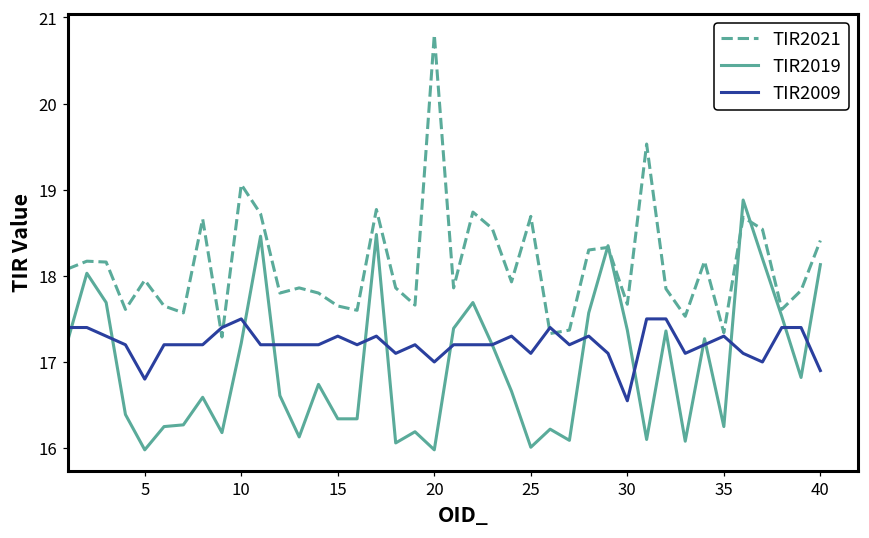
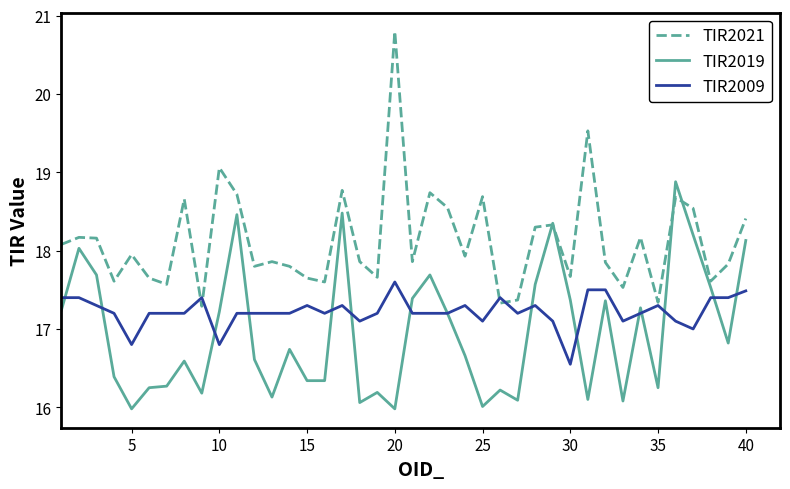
TIR2009, 10: 17.5 -> 16.8
TIR2009, 20: 17.0 -> 17.6
TIR2009, 40: 16.9 -> 17.5
